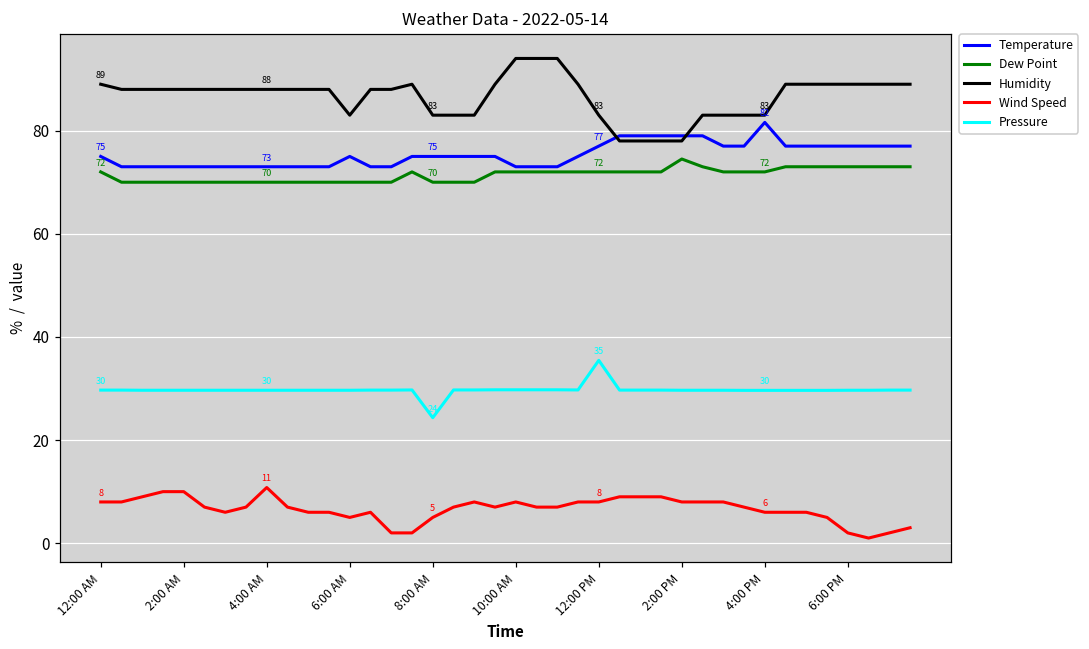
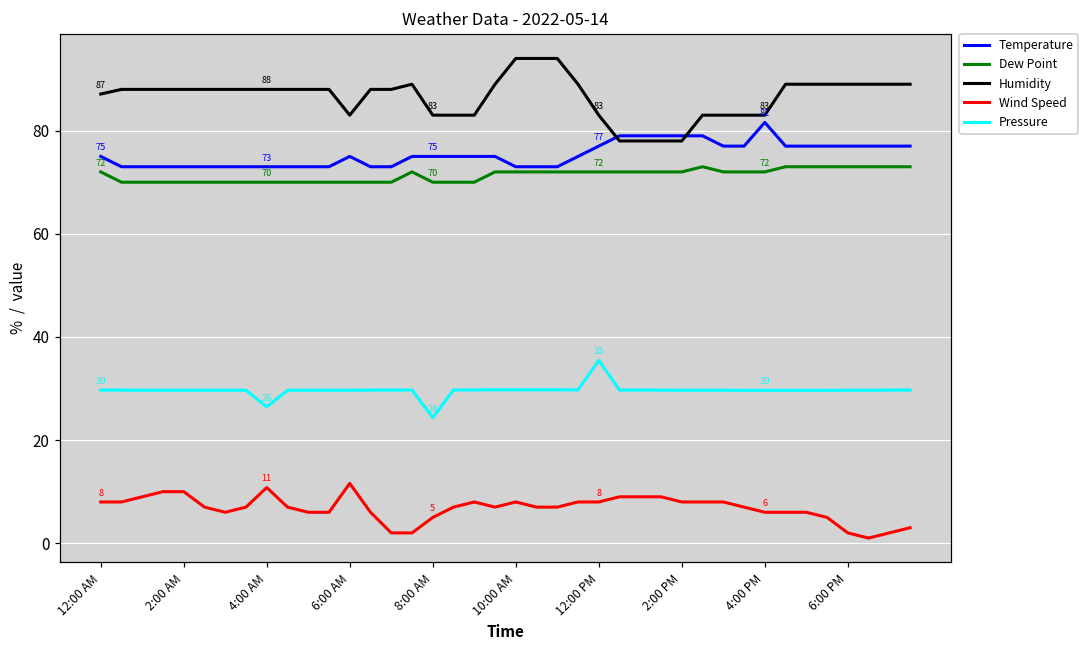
Humidity, 12:00 AM: 89 -> 87
Pressure, 4:00 AM: 30 -> 26
Wind Speed, 6:00 AM: 5 -> 12
Dew Point, 2:00 PM: 75 -> 72
